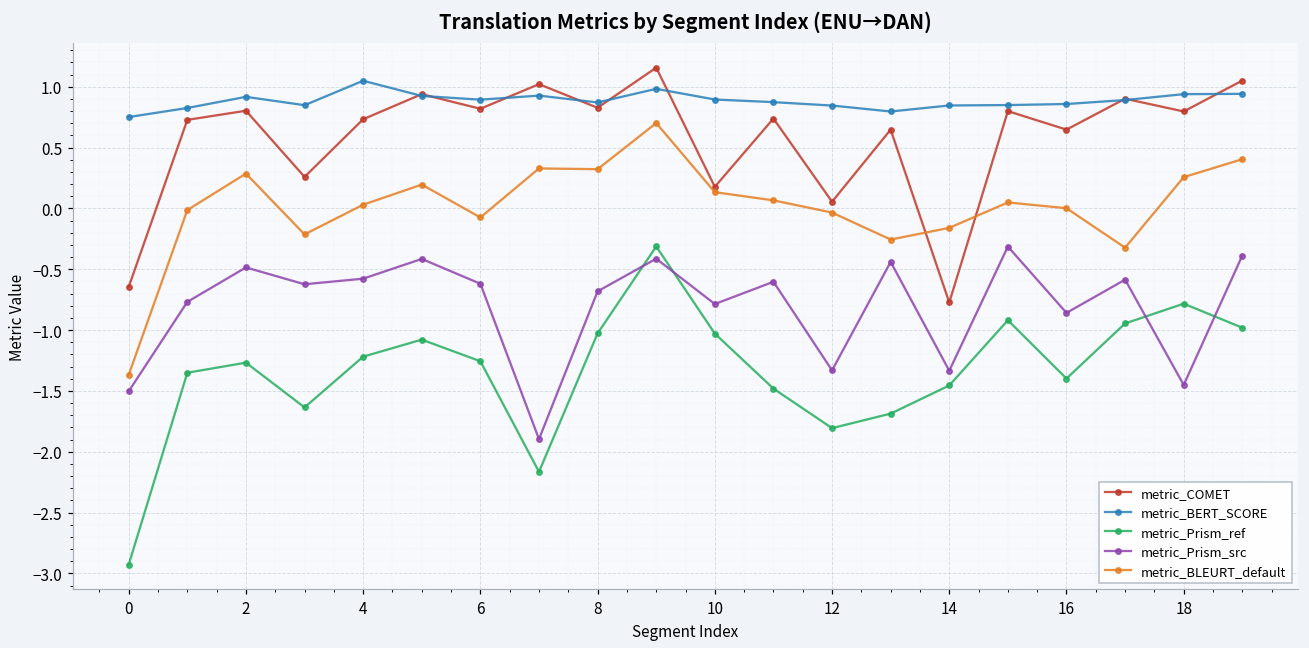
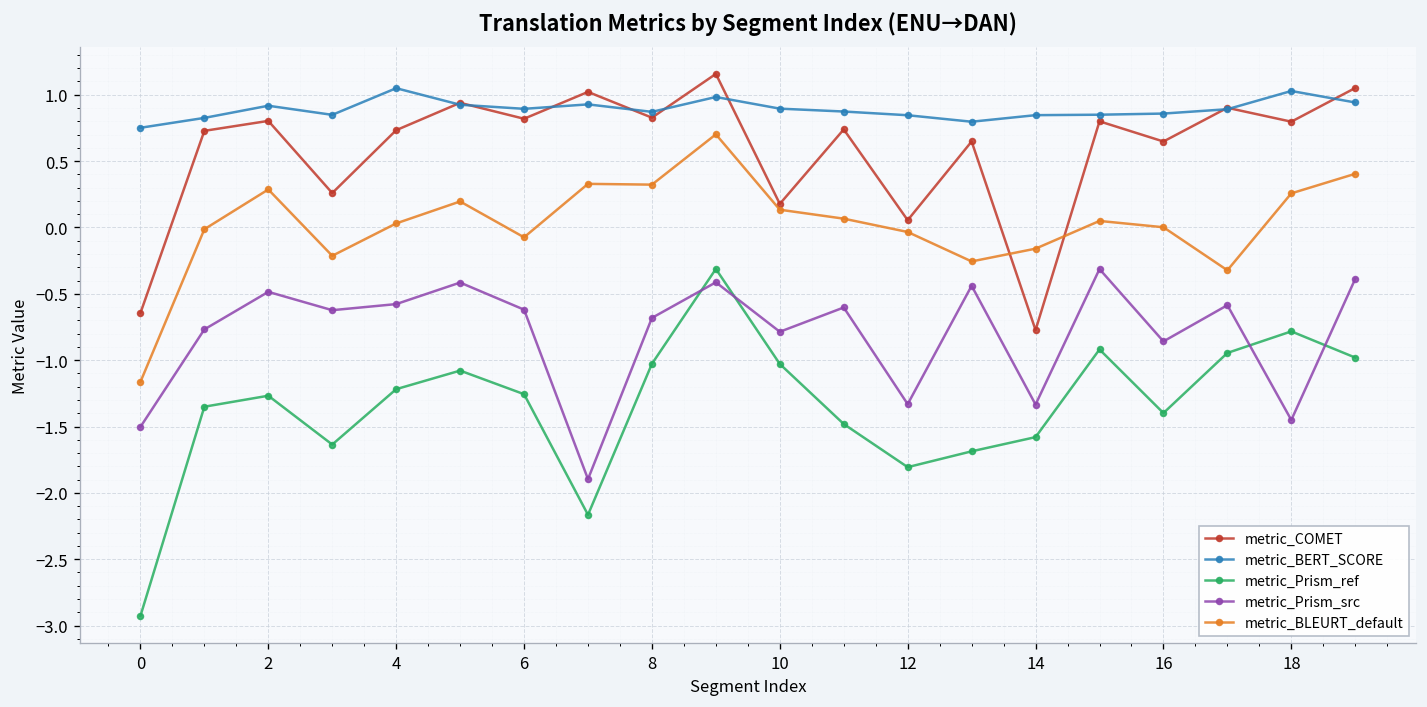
metric_BLEURT_default, 0: -1.37 -> -1.16
metric_Prism_ref, 14: -1.46 -> -1.58
metric_BERT_SCORE, 18: 0.94 -> 1.03
